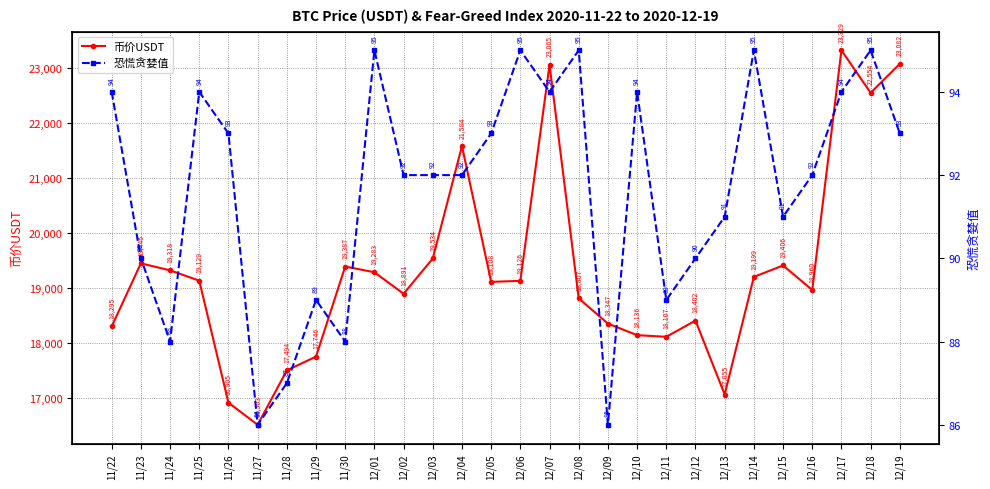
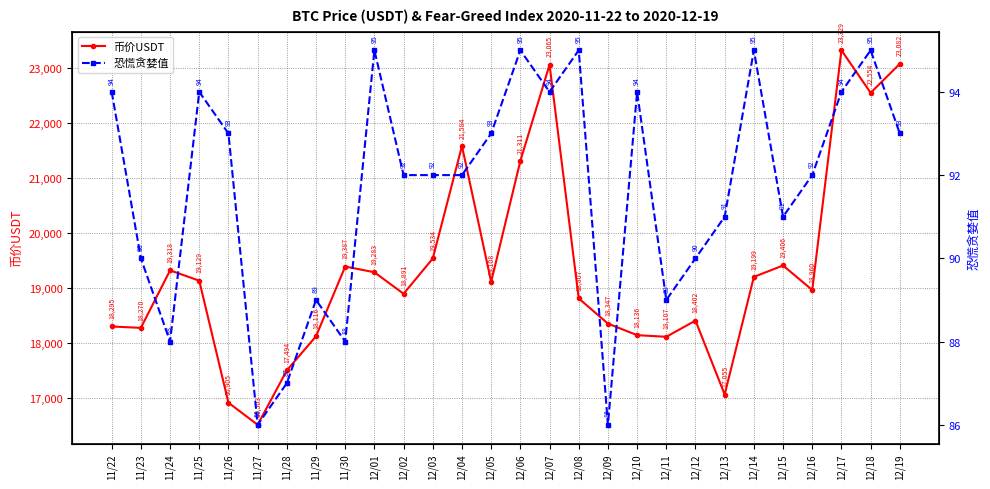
币价USDT, 11/23: 19,446 -> 18,270
币价USDT, 11/29: 17,746 -> 18,116
币价USDT, 12/06: 19,126 -> 21,311
